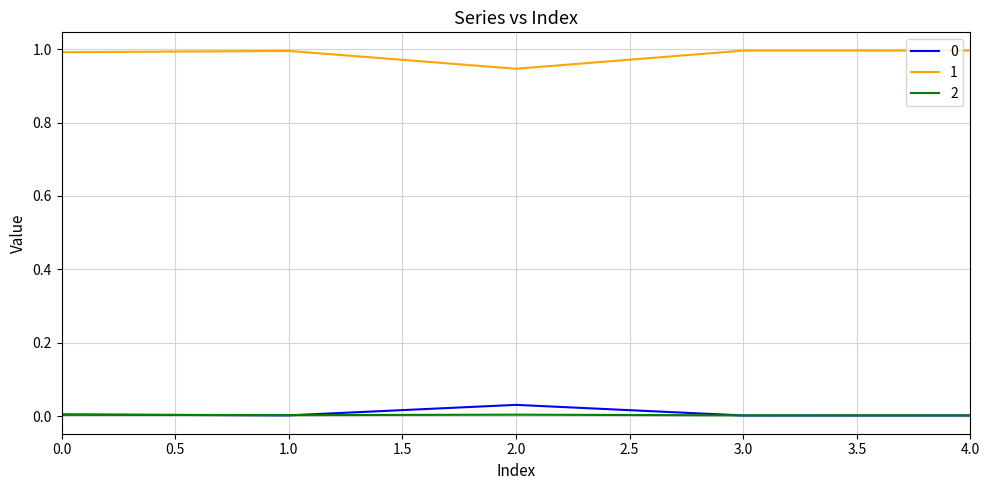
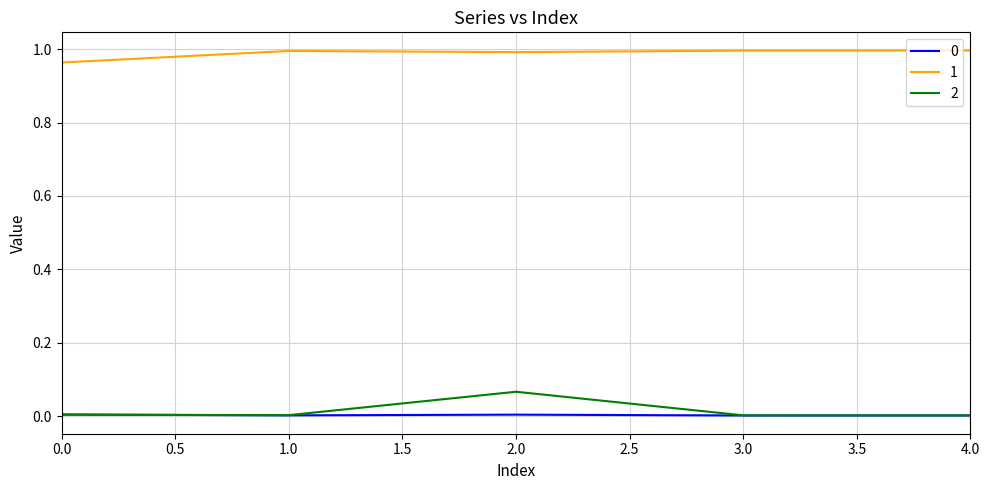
1, 0.0: 0.99 -> 0.96
0, 2.0: 0.03 -> 0.00
1, 2.0: 0.95 -> 0.99
2, 2.0: 0.00 -> 0.07
